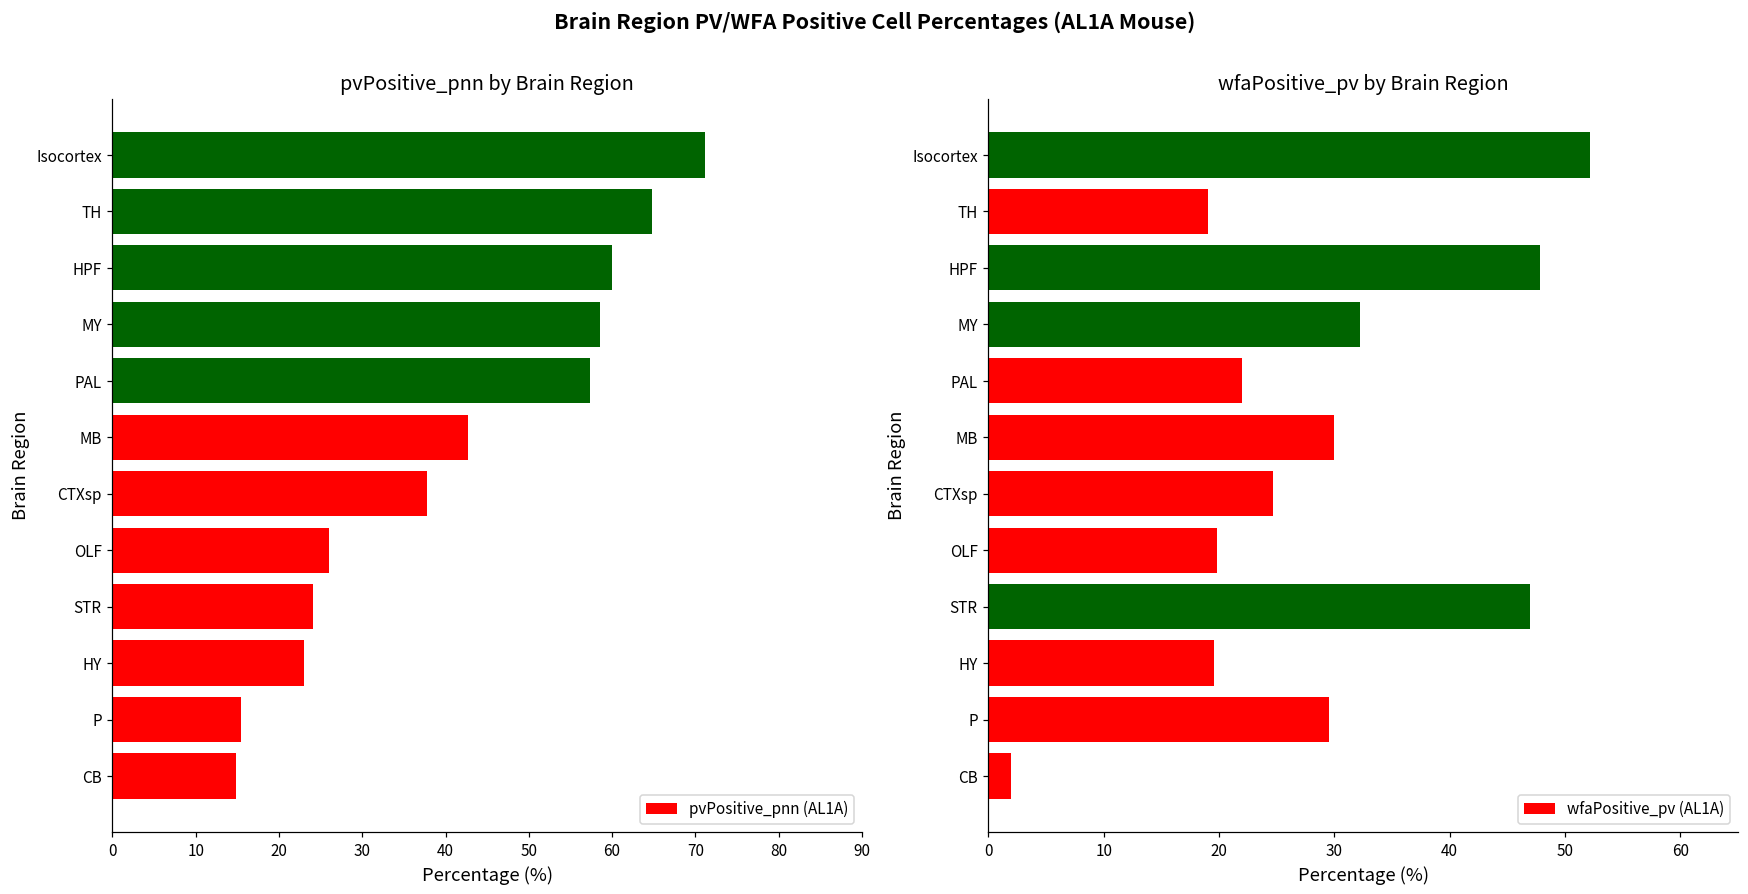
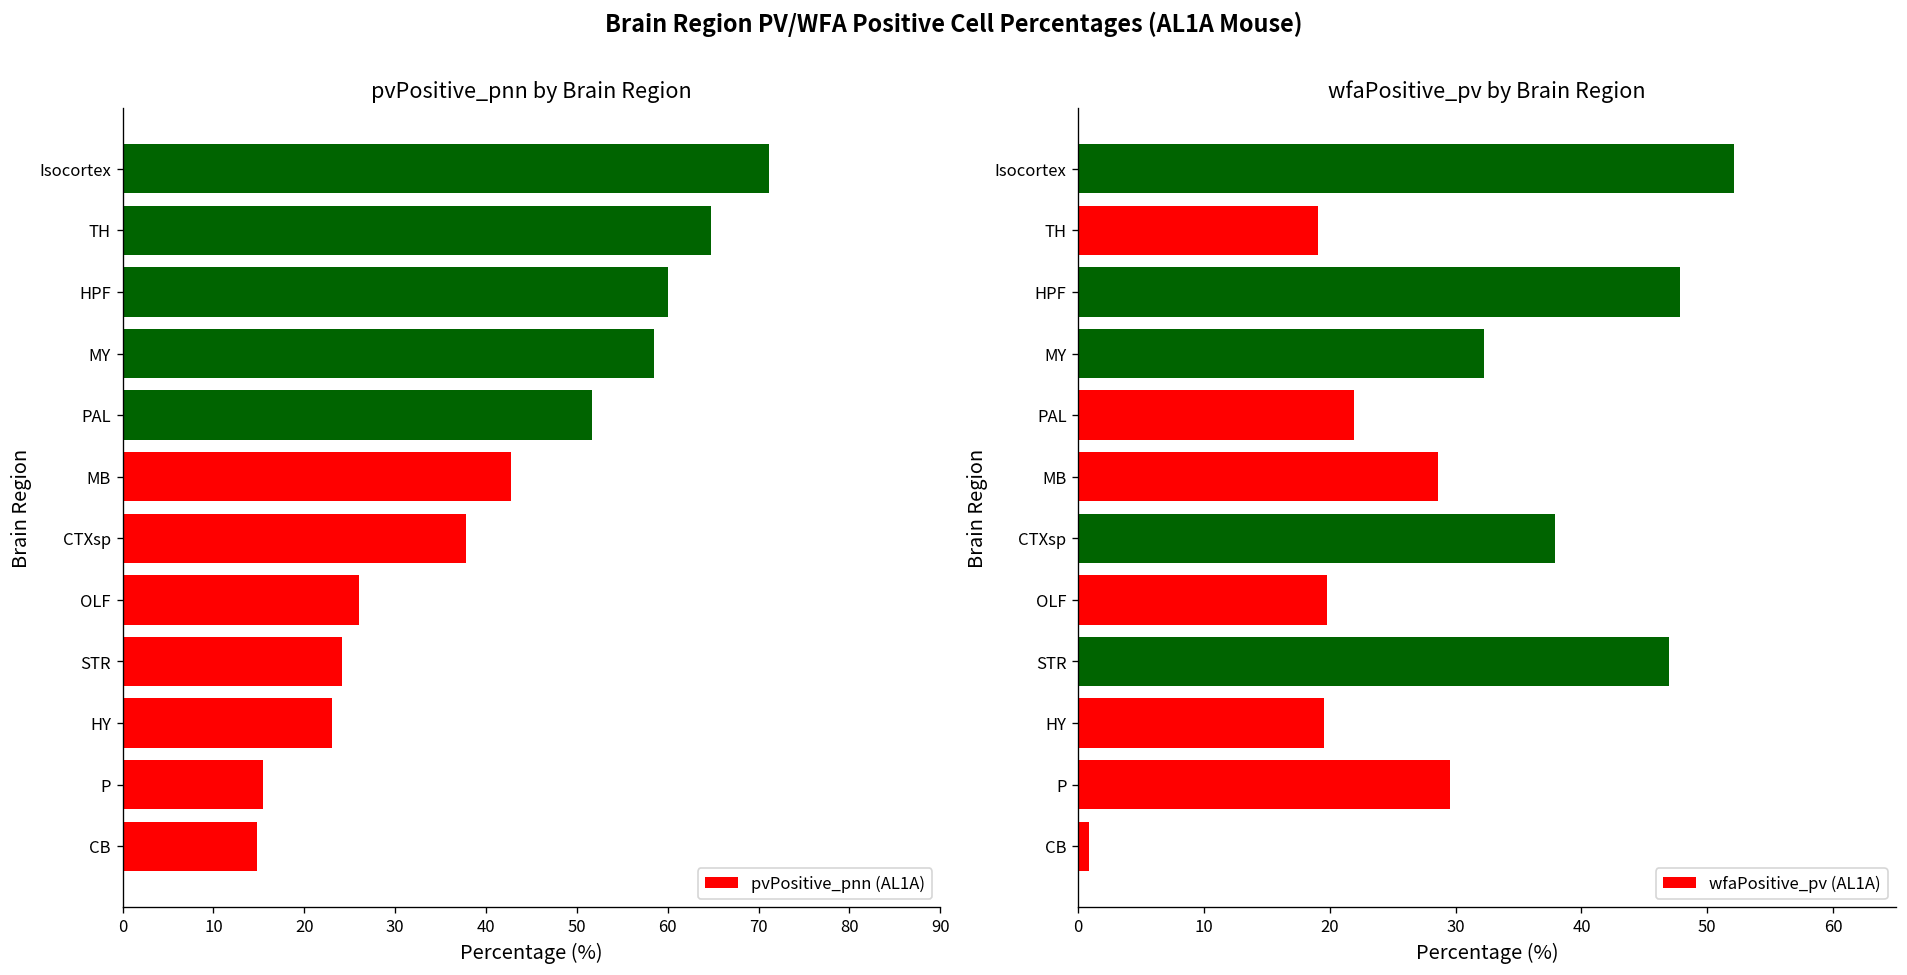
pvPositive_pnn by Brain Region, PAL: 57 -> 52
wfaPositive_pv by Brain Region, MB: 29.9 -> 28.6
wfaPositive_pv by Brain Region, CTXsp: 24.7 -> 37.9
wfaPositive_pv by Brain Region, CB: 1.9 -> 0.9
